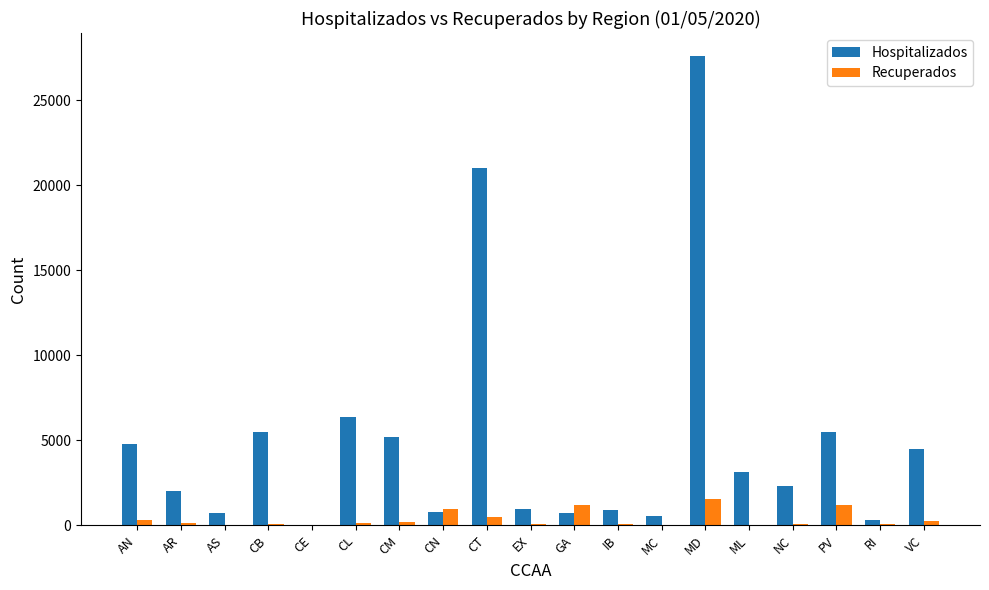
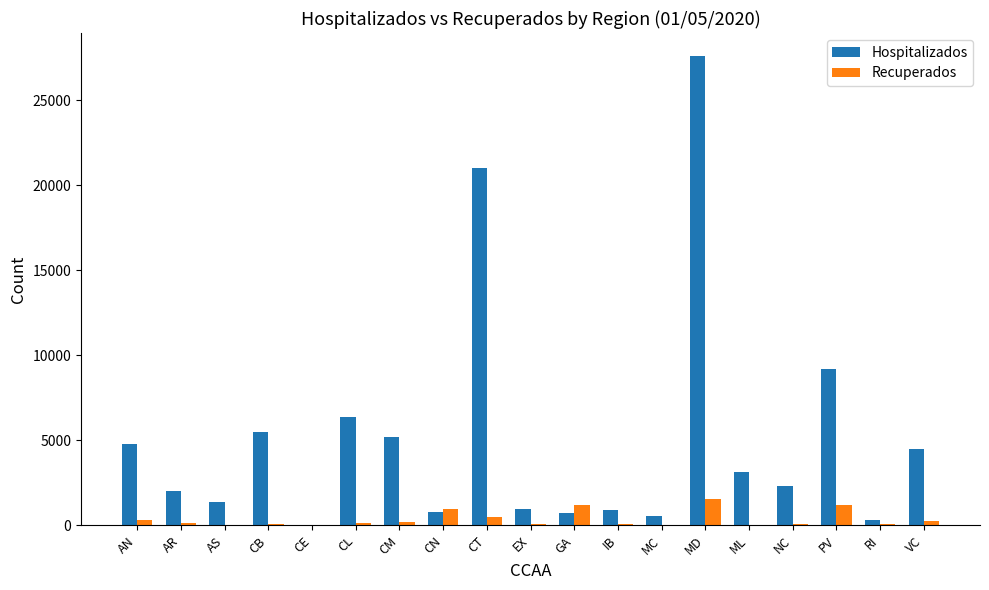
Hospitalizados, AS: 700 -> 1400
Hospitalizados, PV: 5500 -> 9200
